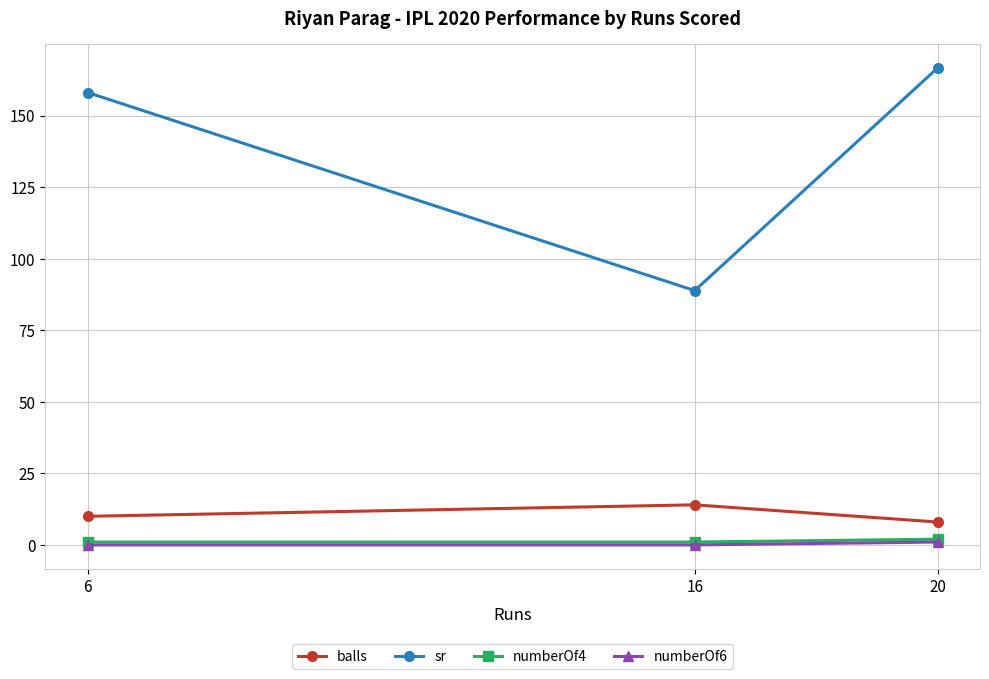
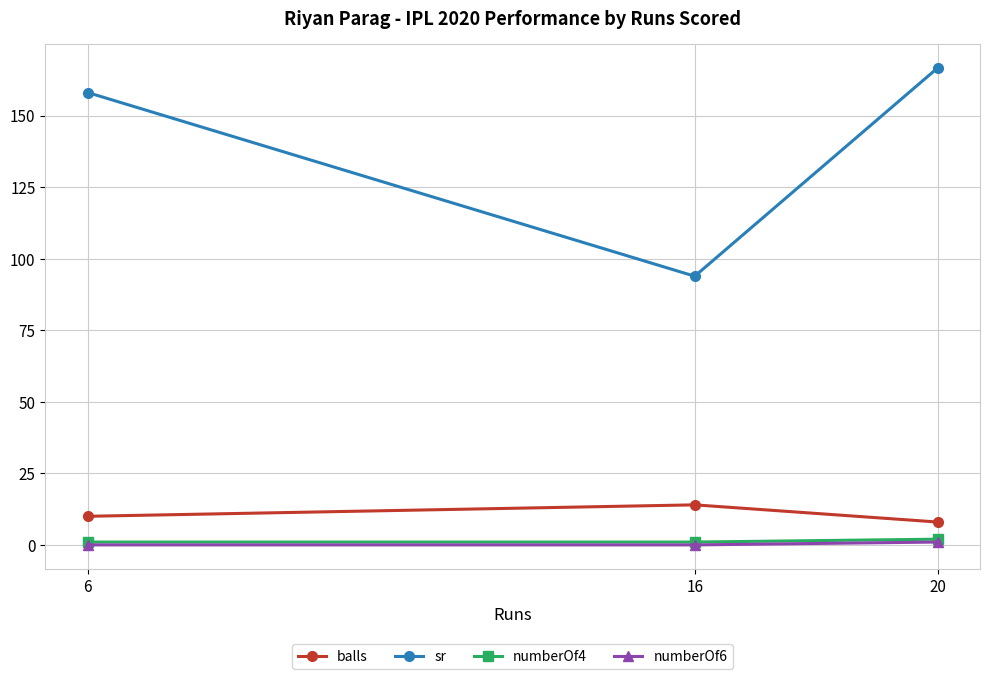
sr, 16: 89 -> 94
